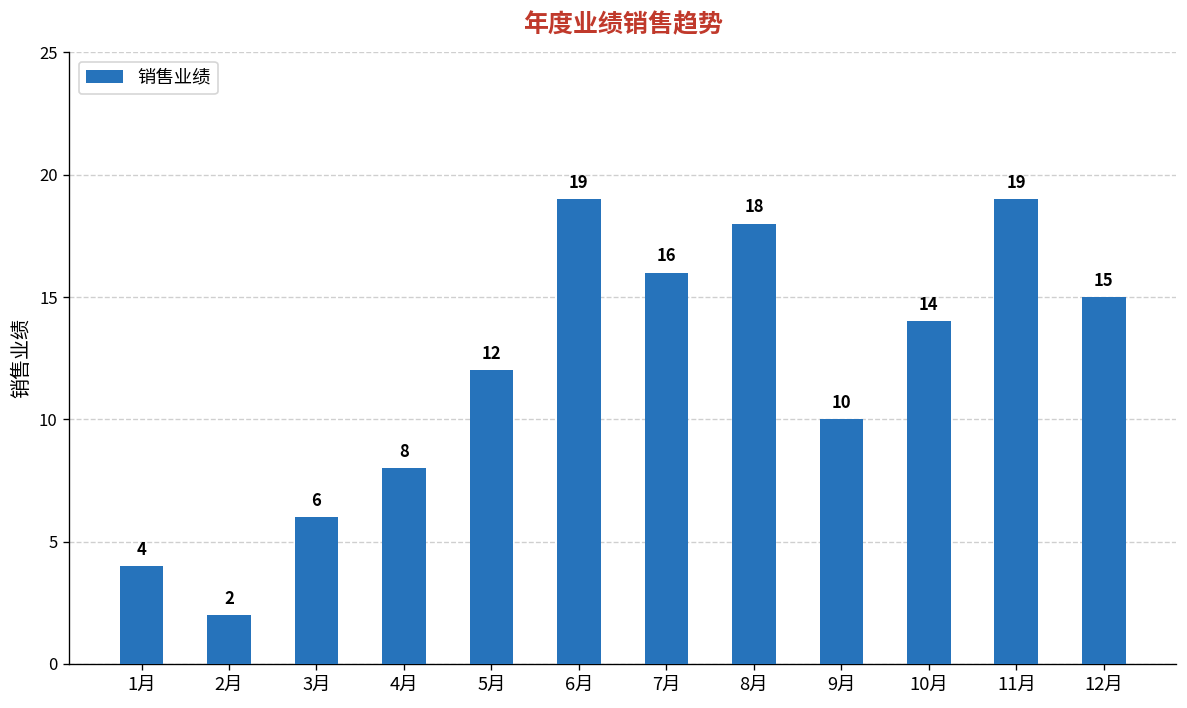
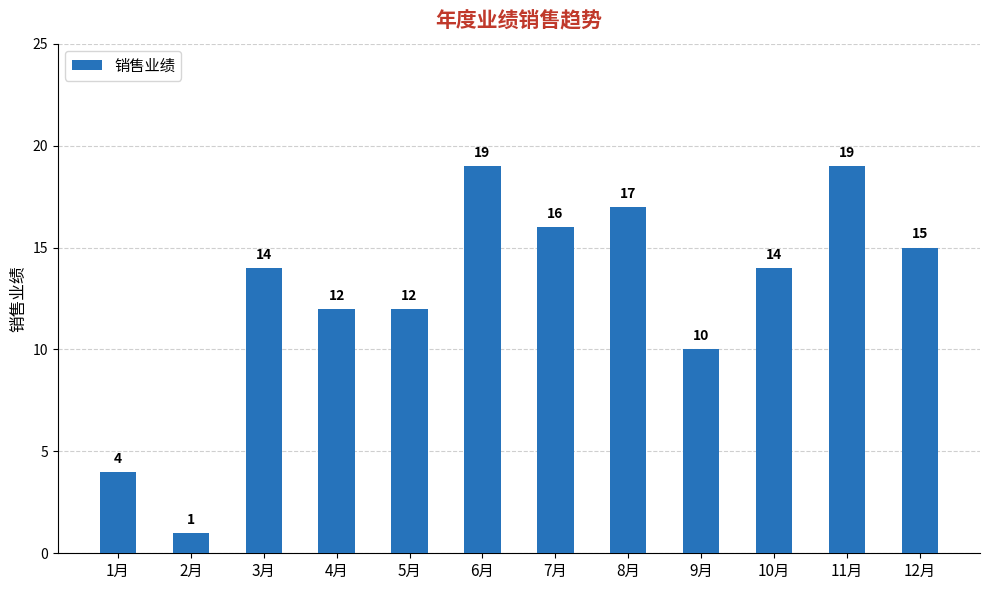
2月: 2 -> 1
3月: 6 -> 14
4月: 8 -> 12
8月: 18 -> 17
